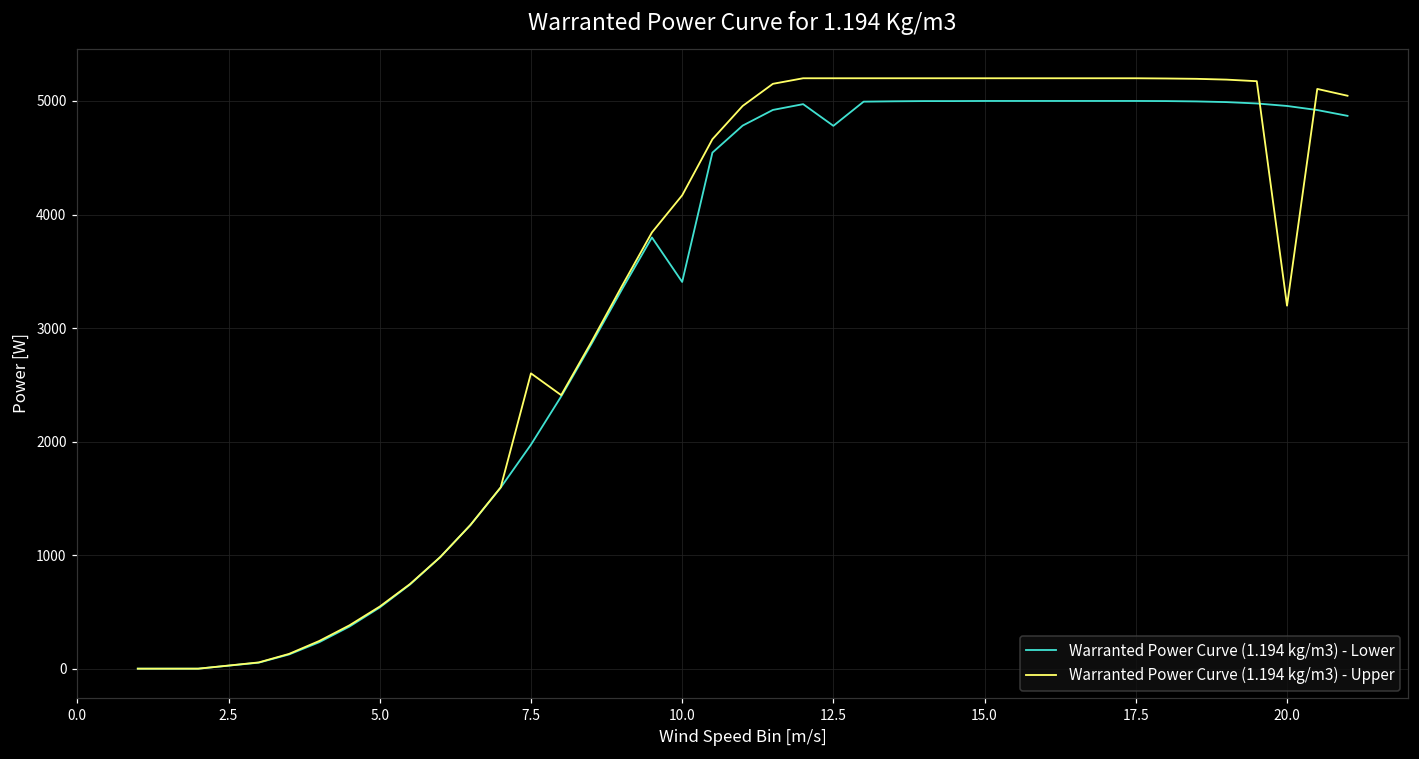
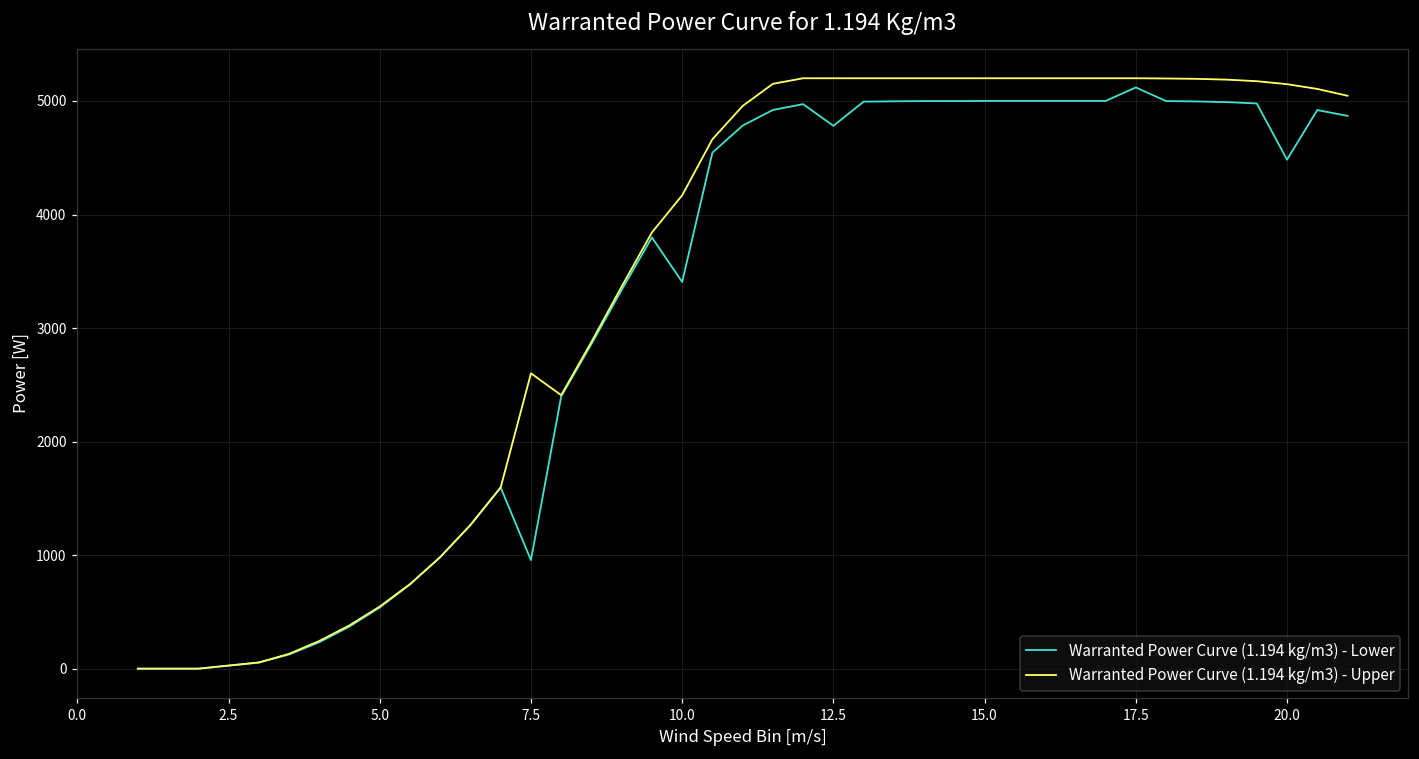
Warranted Power Curve (1.194 kg/m3) - Lower, 7.5: 1970 -> 960
Warranted Power Curve (1.194 kg/m3) - Lower, 17.5: 5000 -> 5120
Warranted Power Curve (1.194 kg/m3) - Lower, 20.0: 4960 -> 4480
Warranted Power Curve (1.194 kg/m3) - Upper, 20.0: 3200 -> 5150
